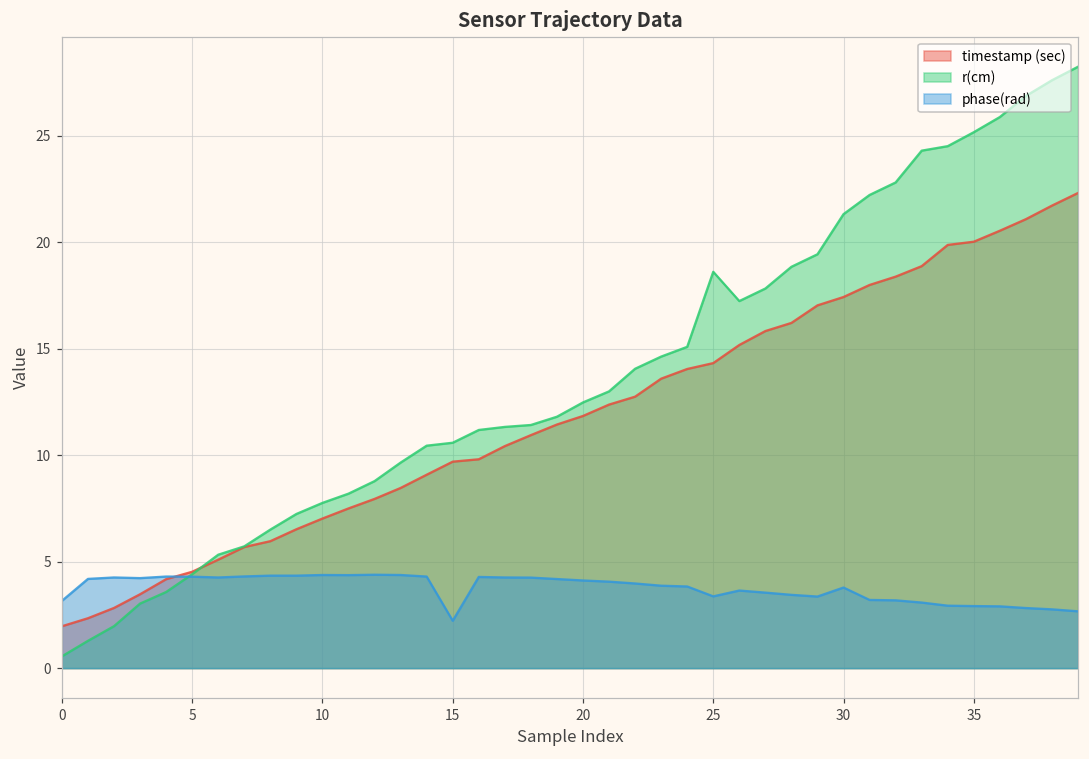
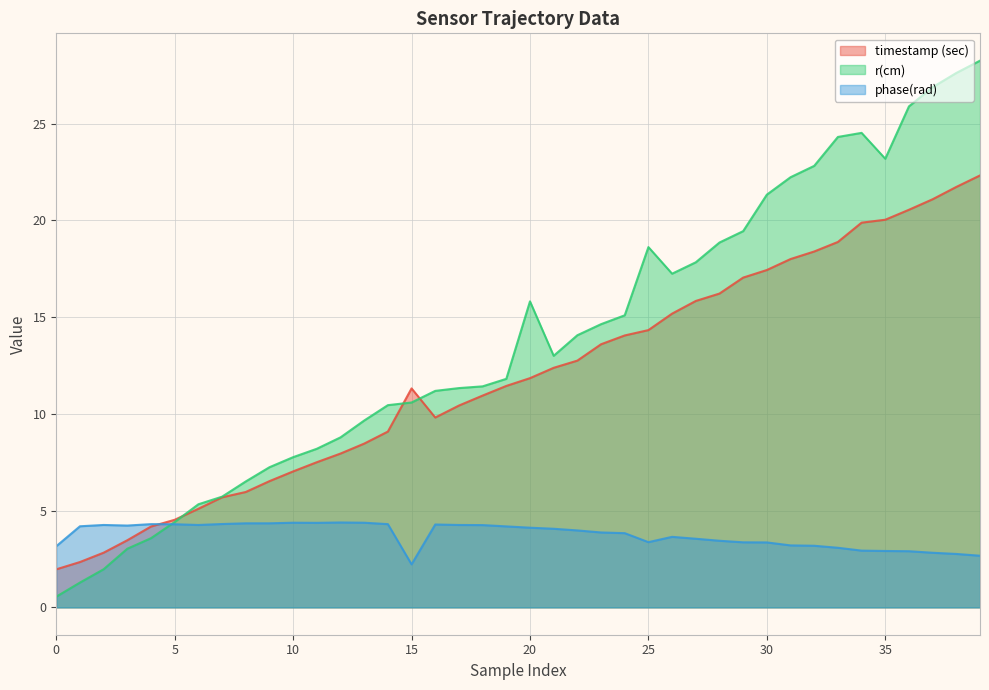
timestamp (sec), 15: 9.7 -> 11.3
r(cm), 20: 12.5 -> 15.8
phase(rad), 30: 3.8 -> 3.4
r(cm), 35: 25.2 -> 23.2
